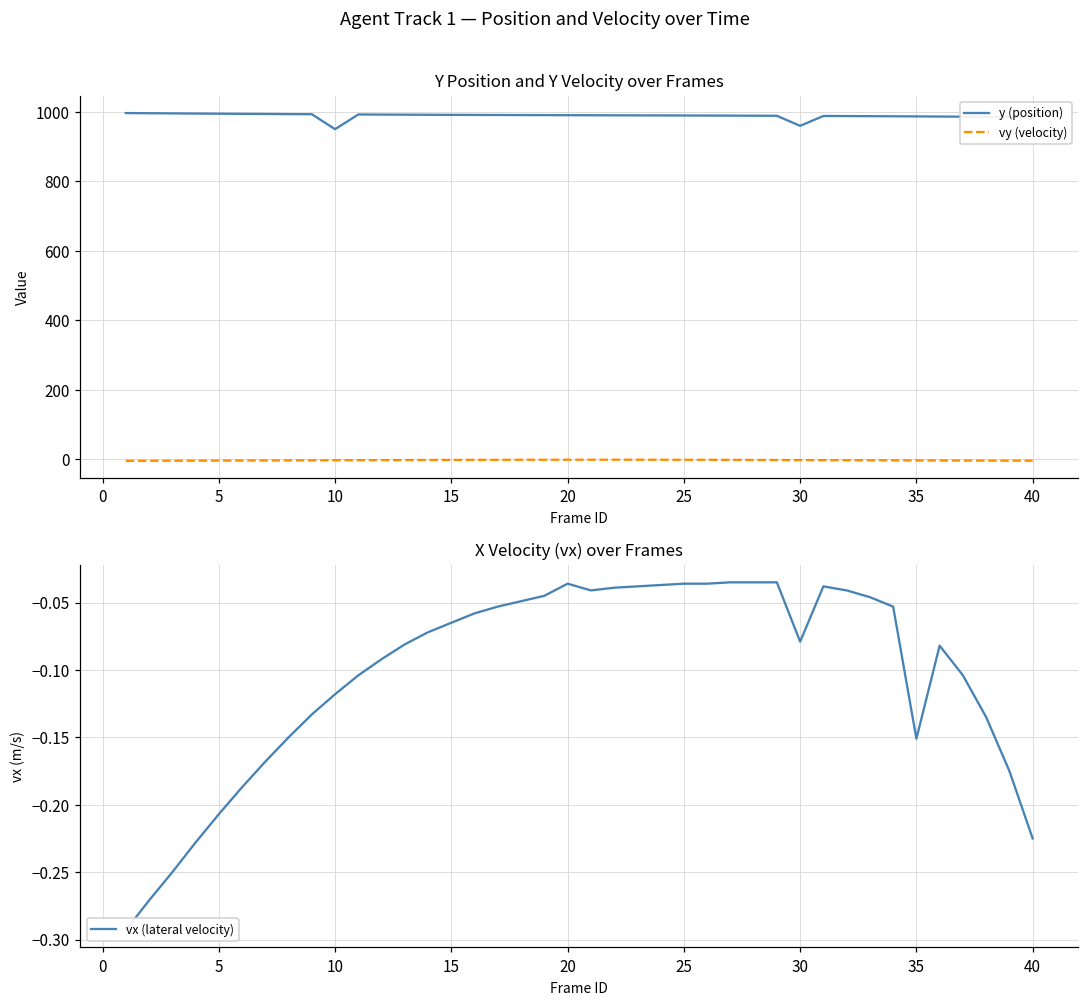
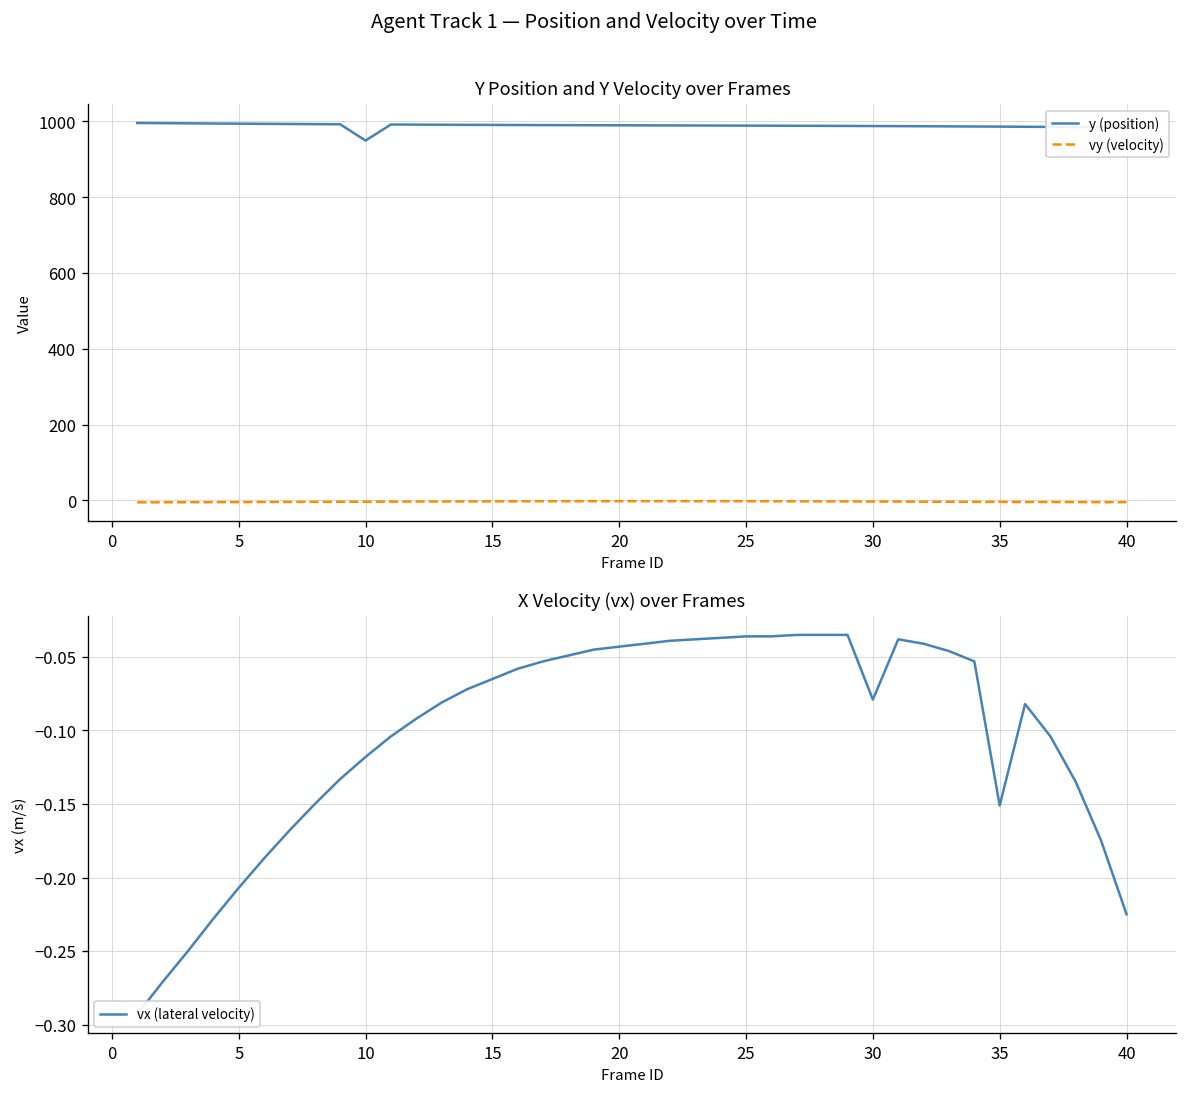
Y Position and Y Velocity over Frames, y (position), 30: 960 -> 990
X Velocity (vx) over Frames, 20: -0.036 -> -0.043
